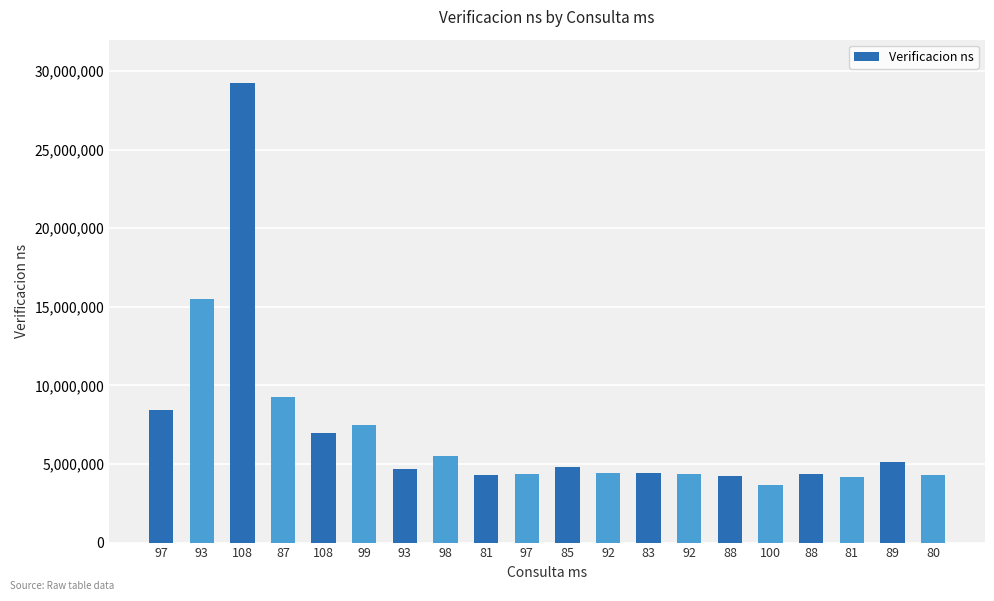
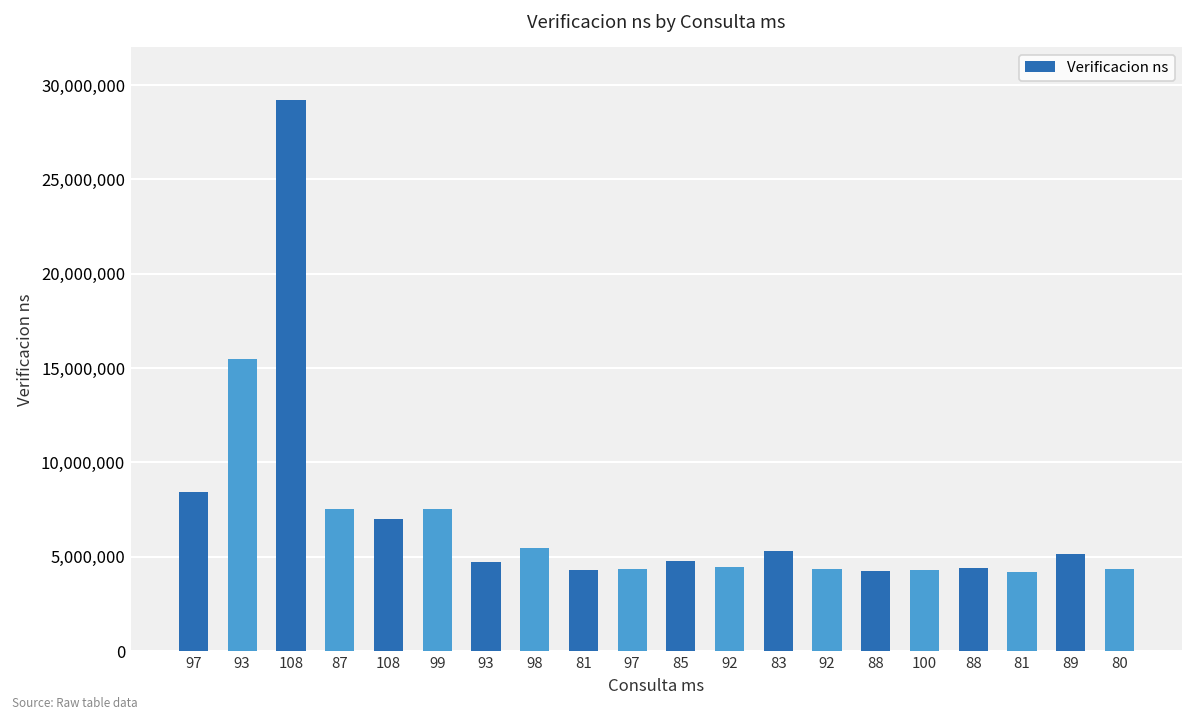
87: 9,300,000 -> 7,500,000
83: 4,400,000 -> 5,300,000
100: 3,700,000 -> 4,300,000
